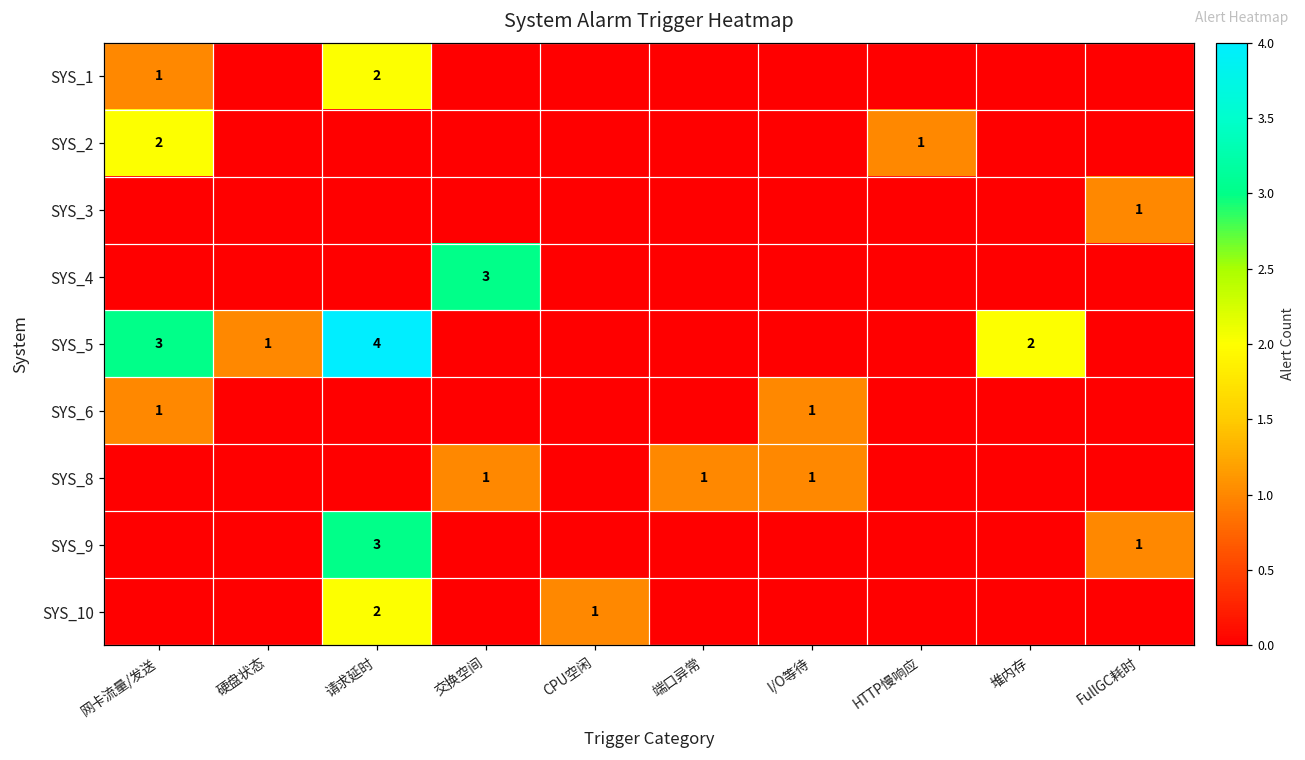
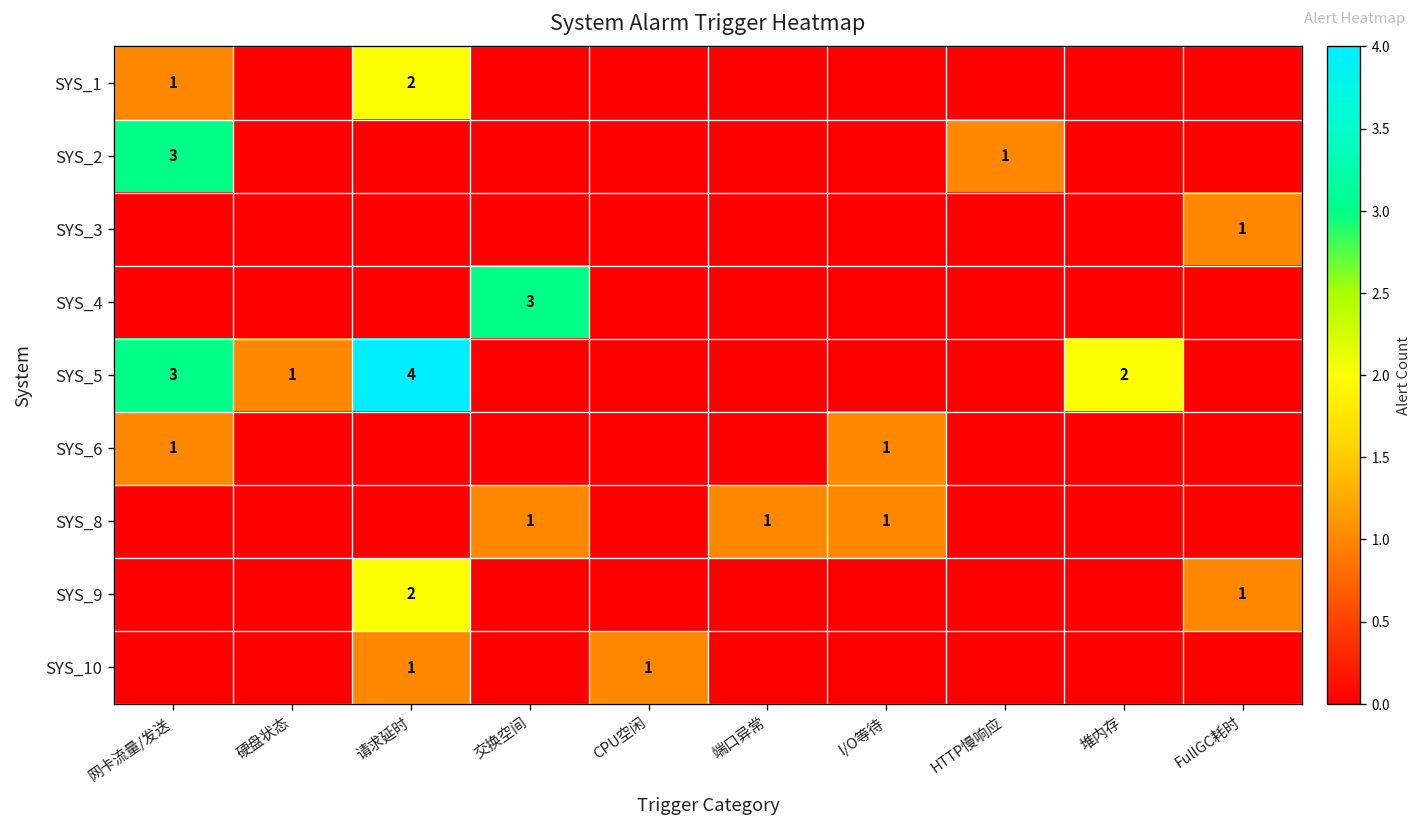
SYS_2, 网卡流量/发送: 2 -> 3
SYS_9, 请求延时: 3 -> 2
SYS_10, 请求延时: 2 -> 1
